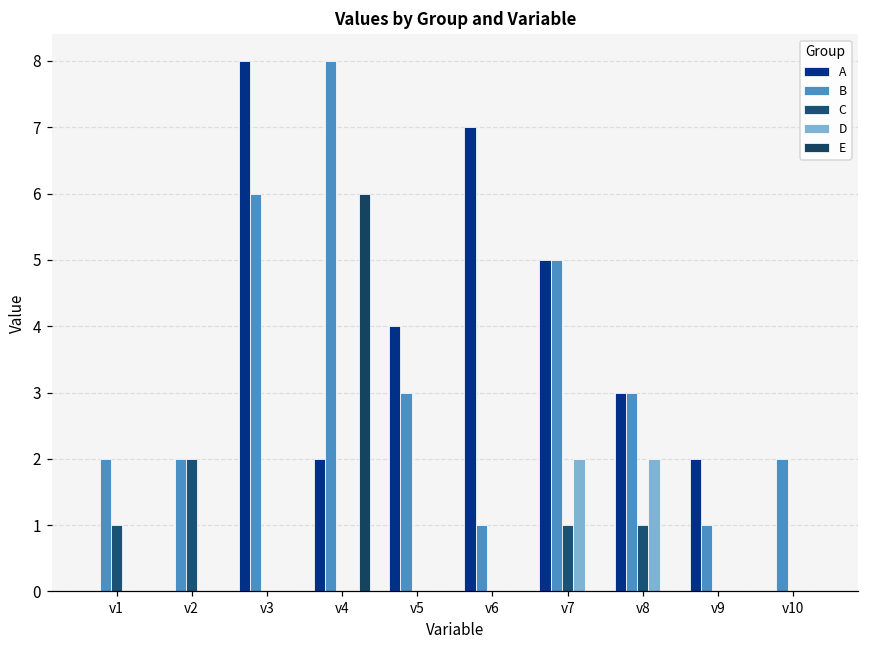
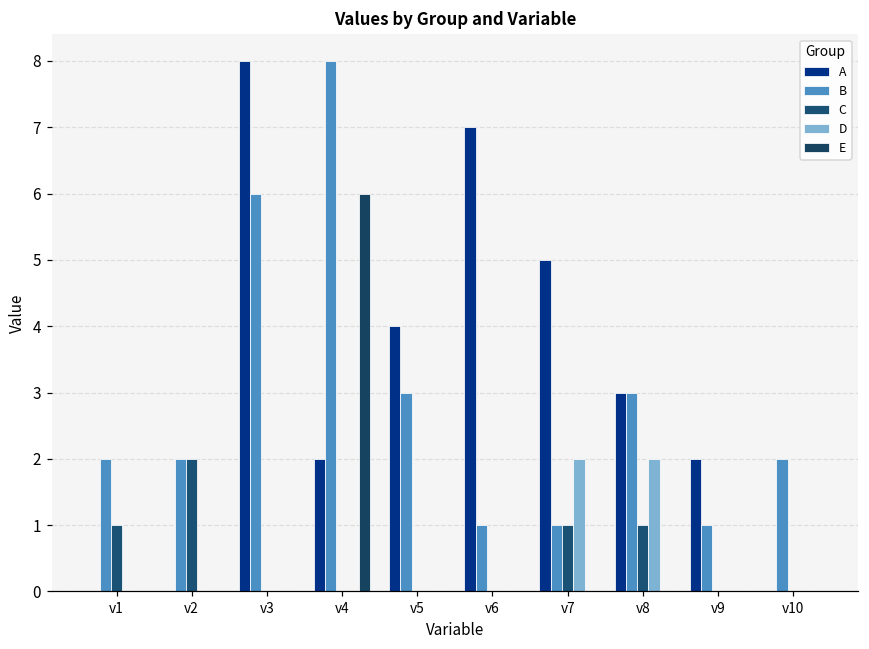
B, v7: 5 -> 1
